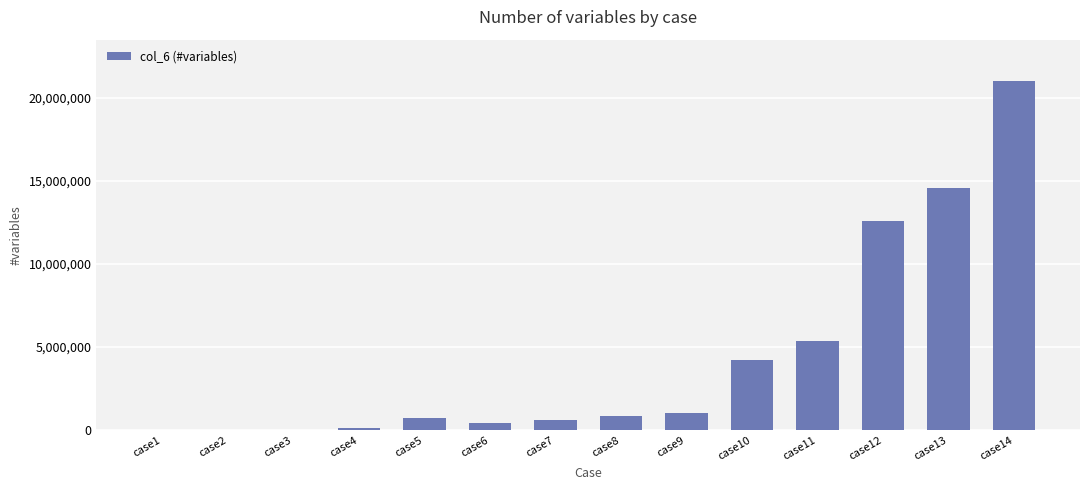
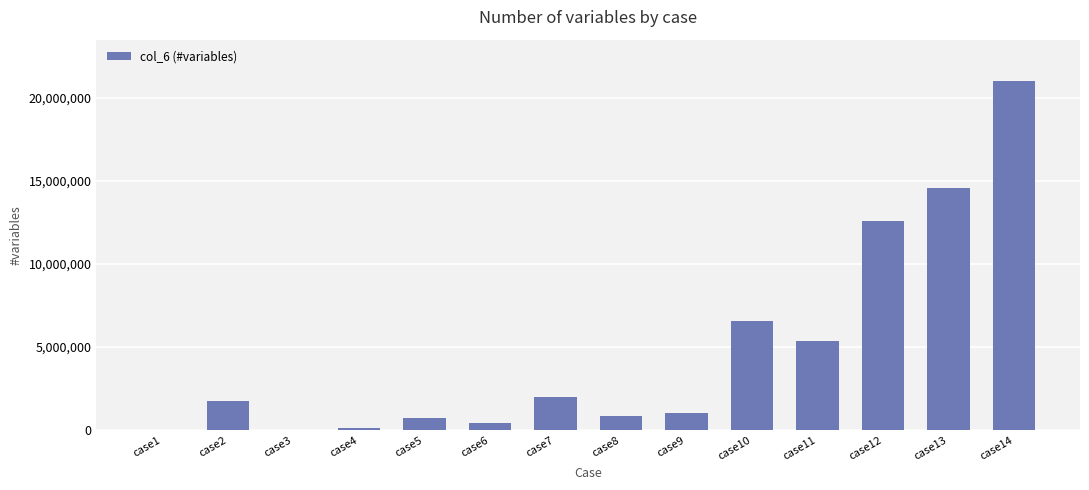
case2: 0 -> 1,800,000
case7: 600,000 -> 2,000,000
case10: 4,200,000 -> 6,600,000
